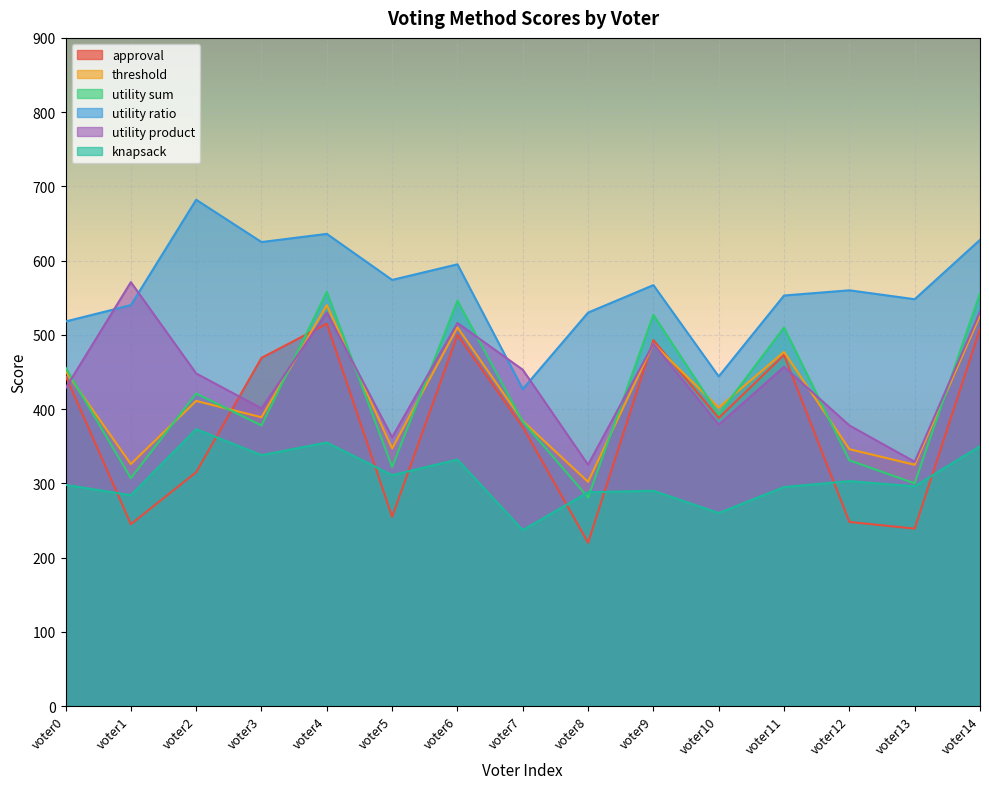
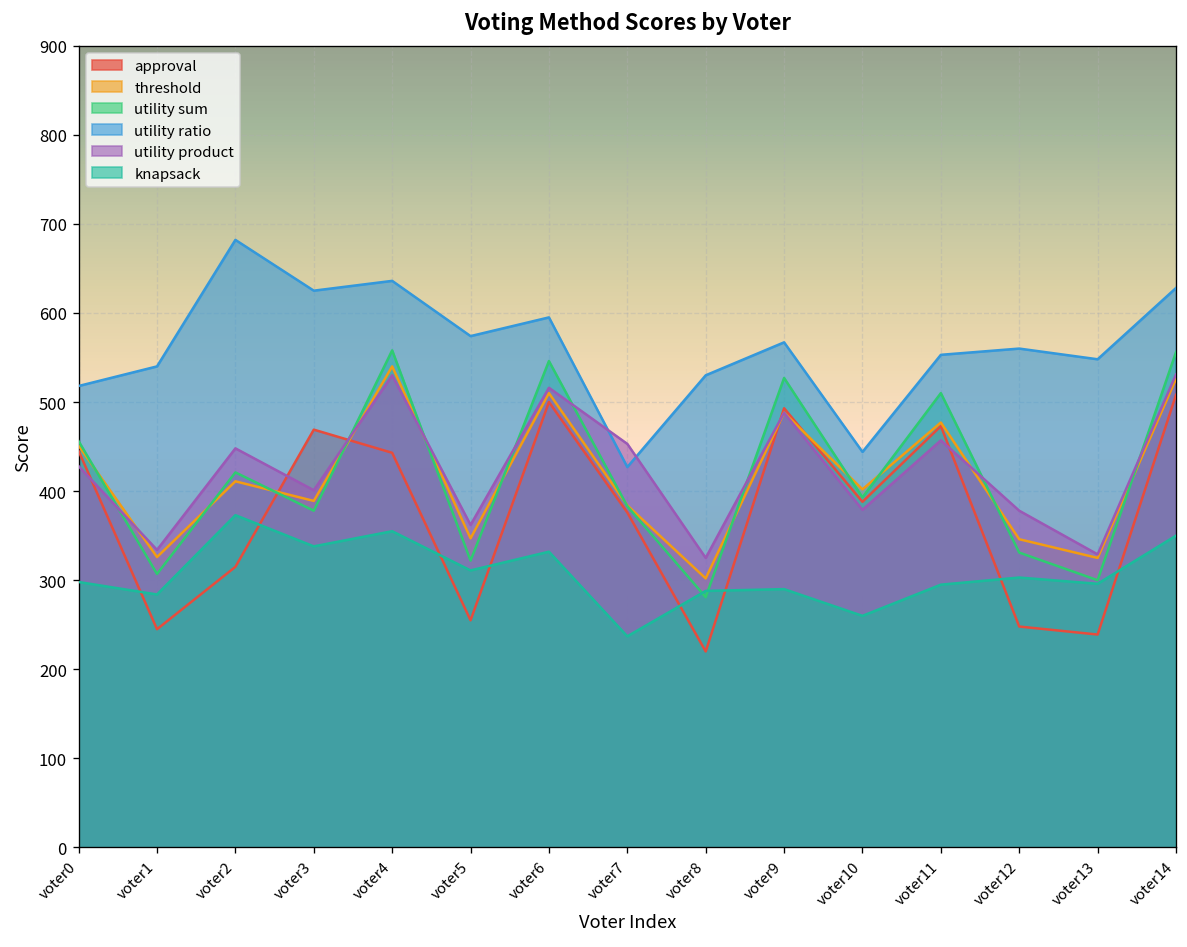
utility product, voter1: 570 -> 330
approval, voter4: 520 -> 440
